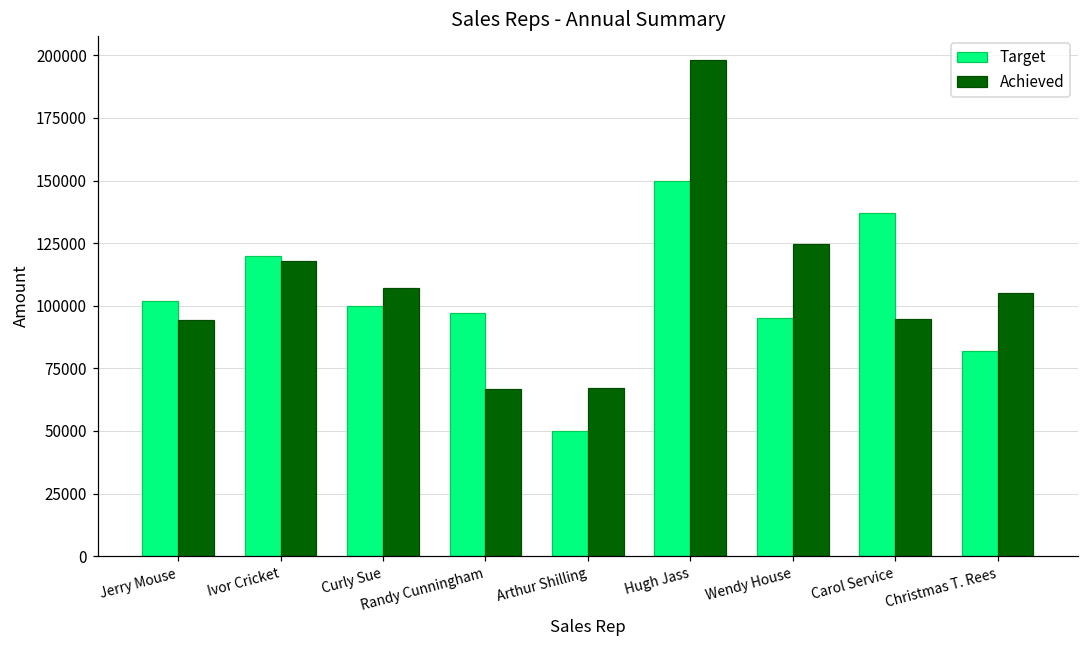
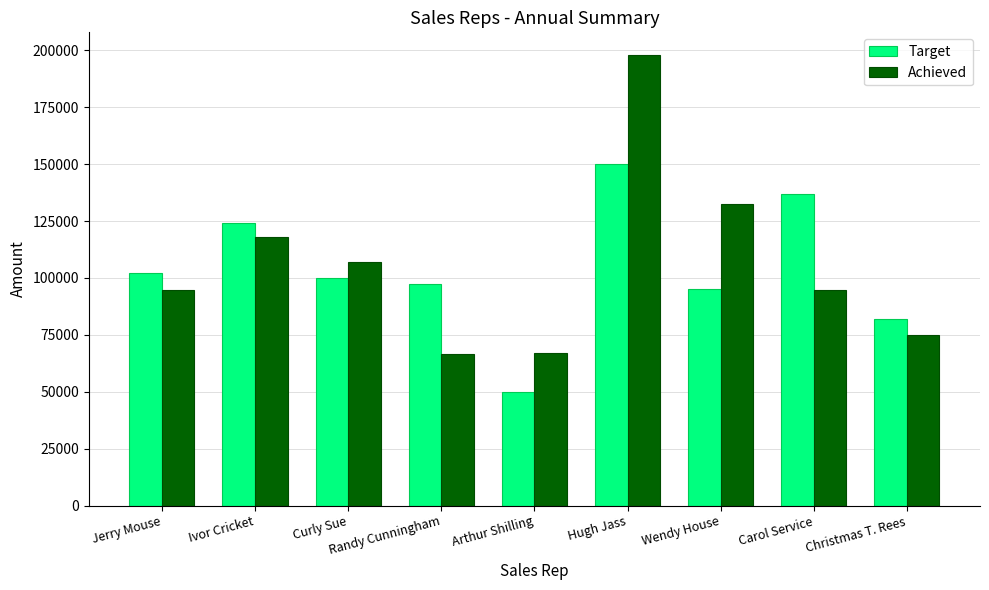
Target, Ivor Cricket: 120000 -> 124000
Achieved, Wendy House: 125000 -> 133000
Achieved, Christmas T. Rees: 105000 -> 75000
